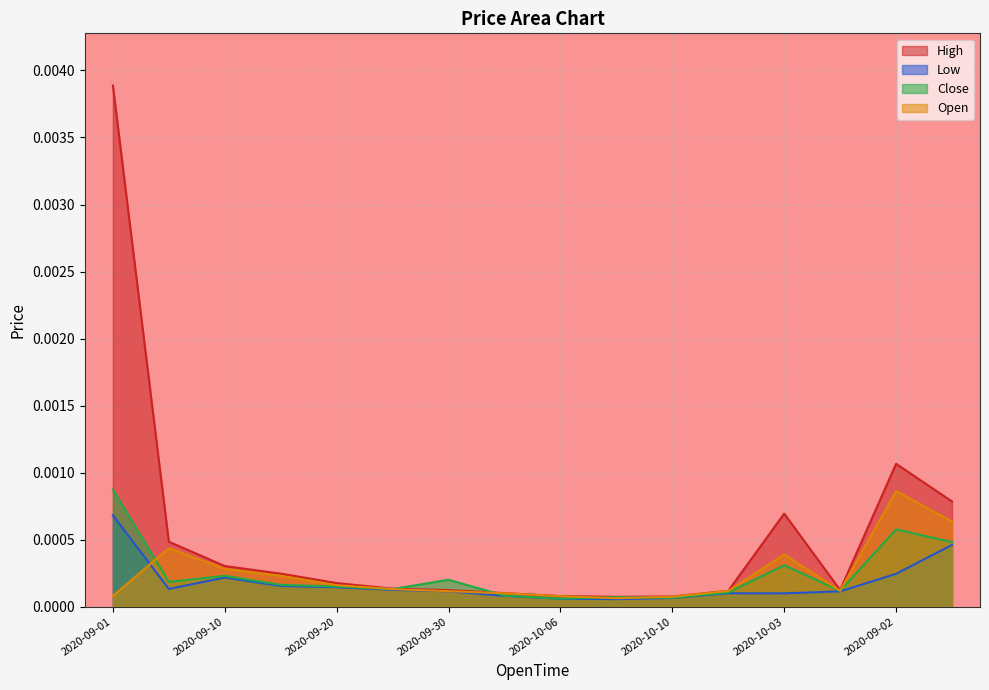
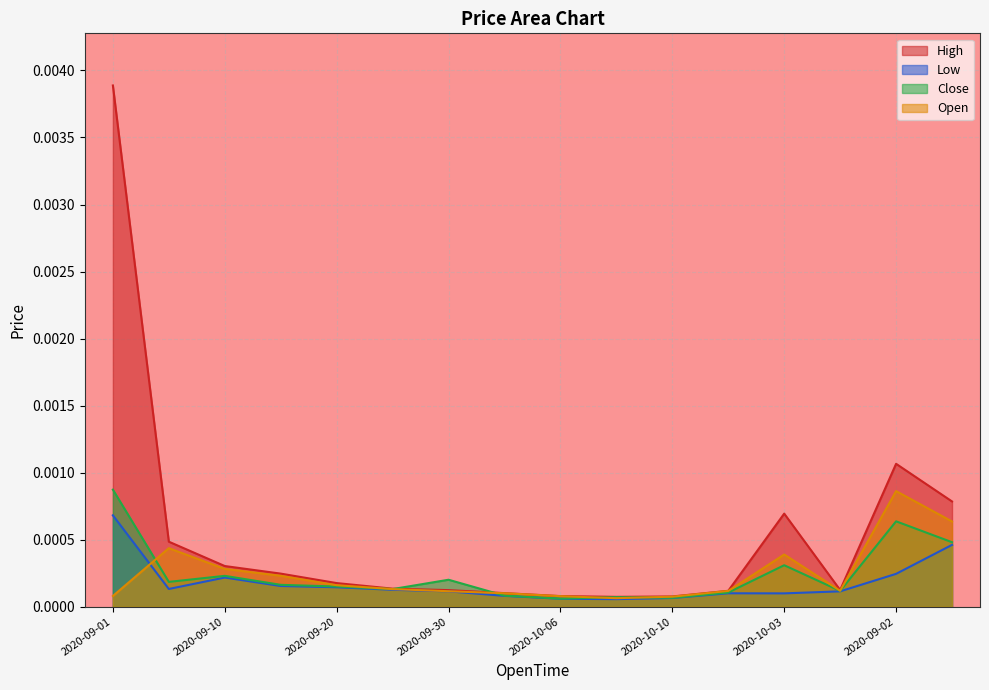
Close, 2020-09-02: 0.00058 -> 0.00064
